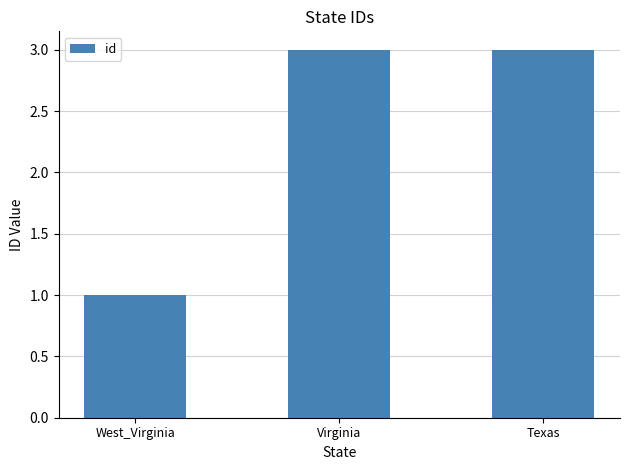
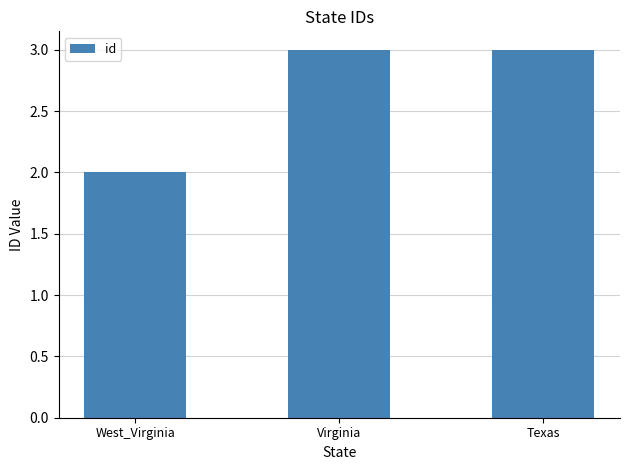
West_Virginia: 1 -> 2
